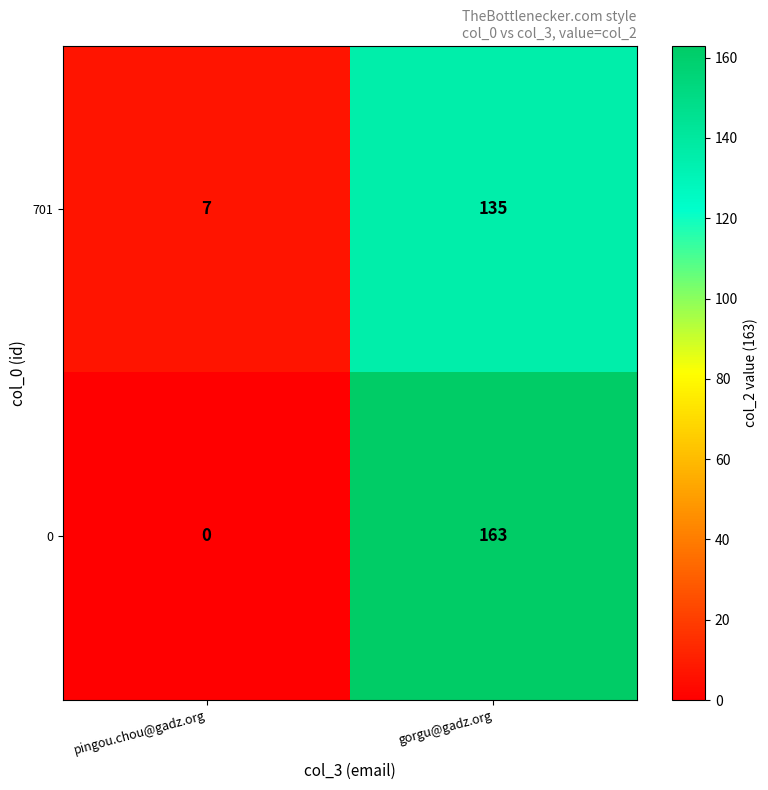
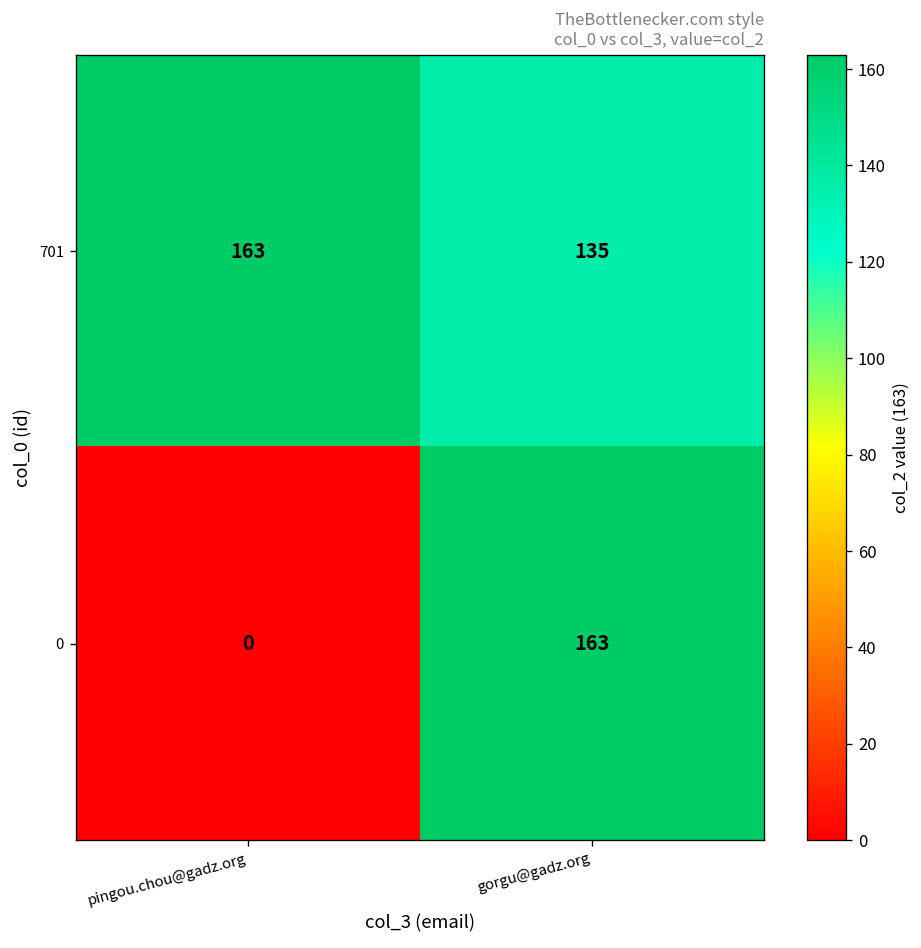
701, pingou.chou@gadz.org: 7 -> 163
